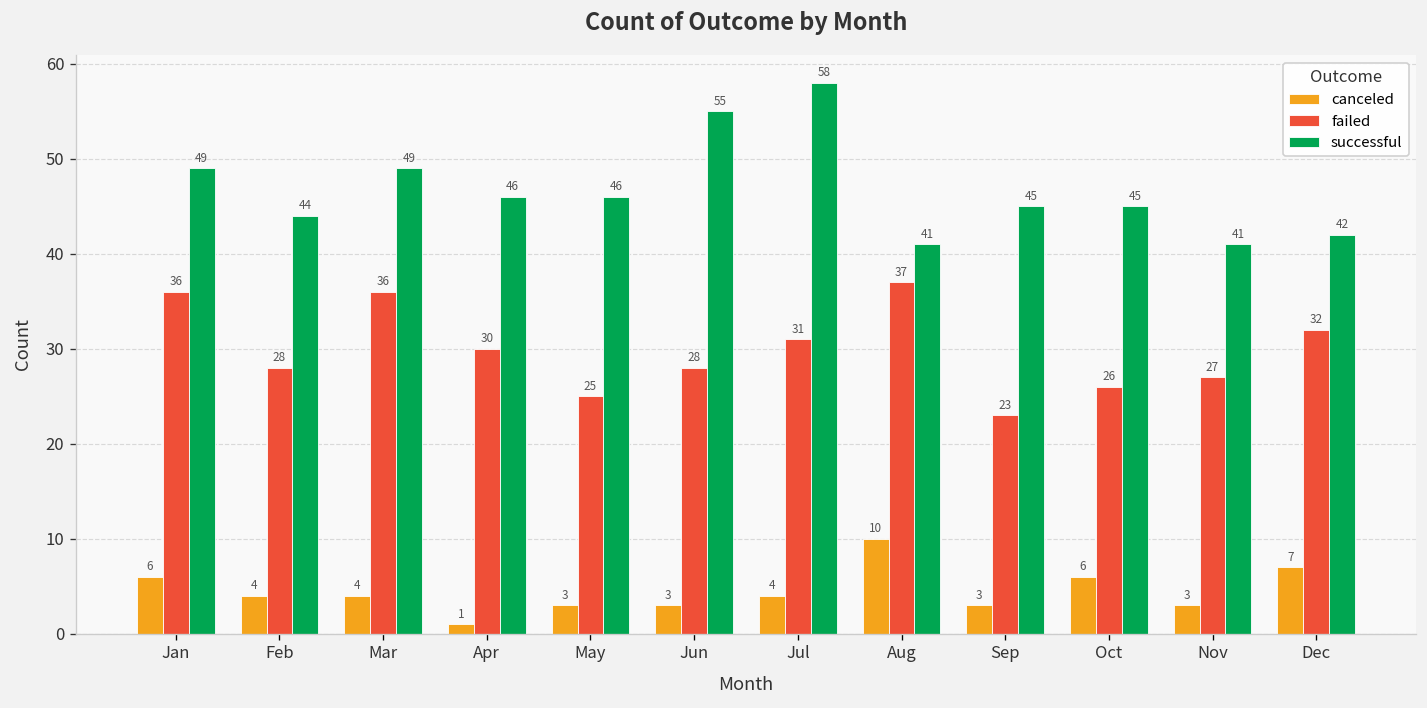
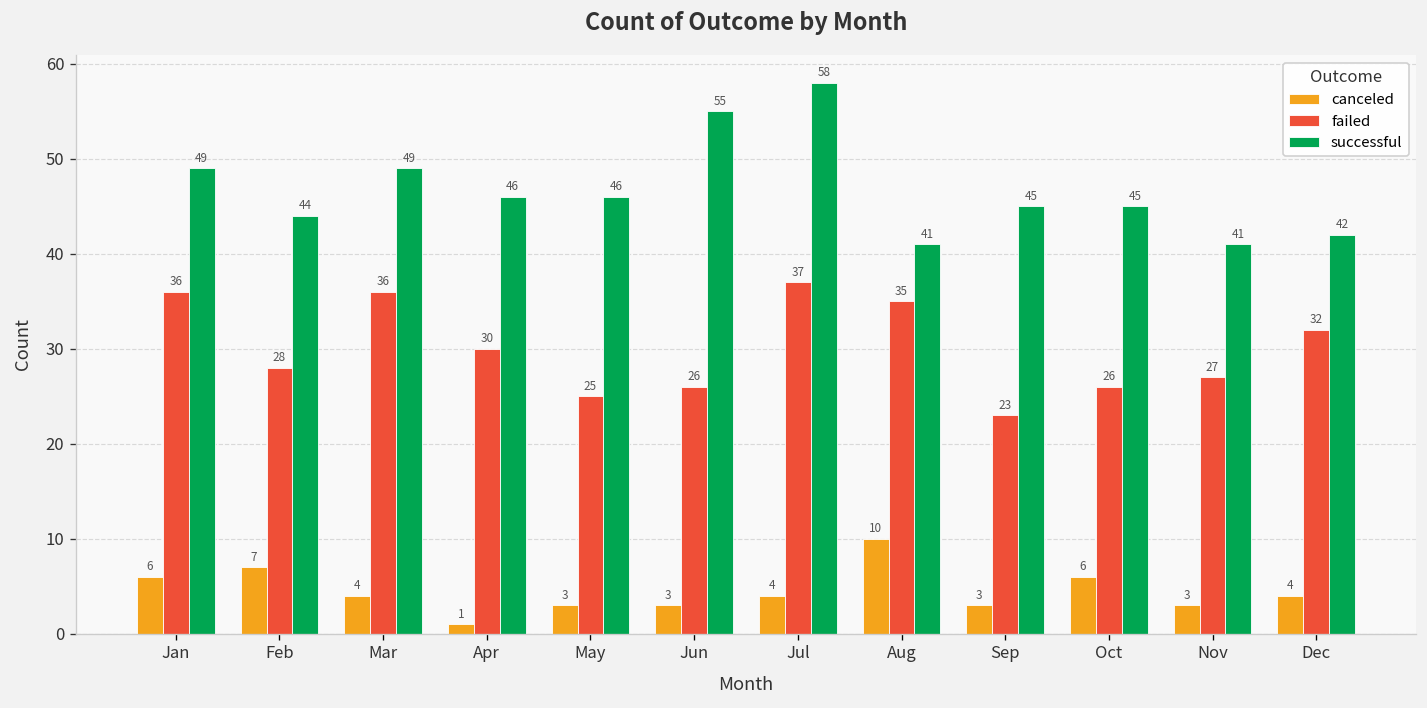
canceled, Feb: 4 -> 7
failed, Jun: 28 -> 26
failed, Jul: 31 -> 37
failed, Aug: 37 -> 35
canceled, Dec: 7 -> 4
